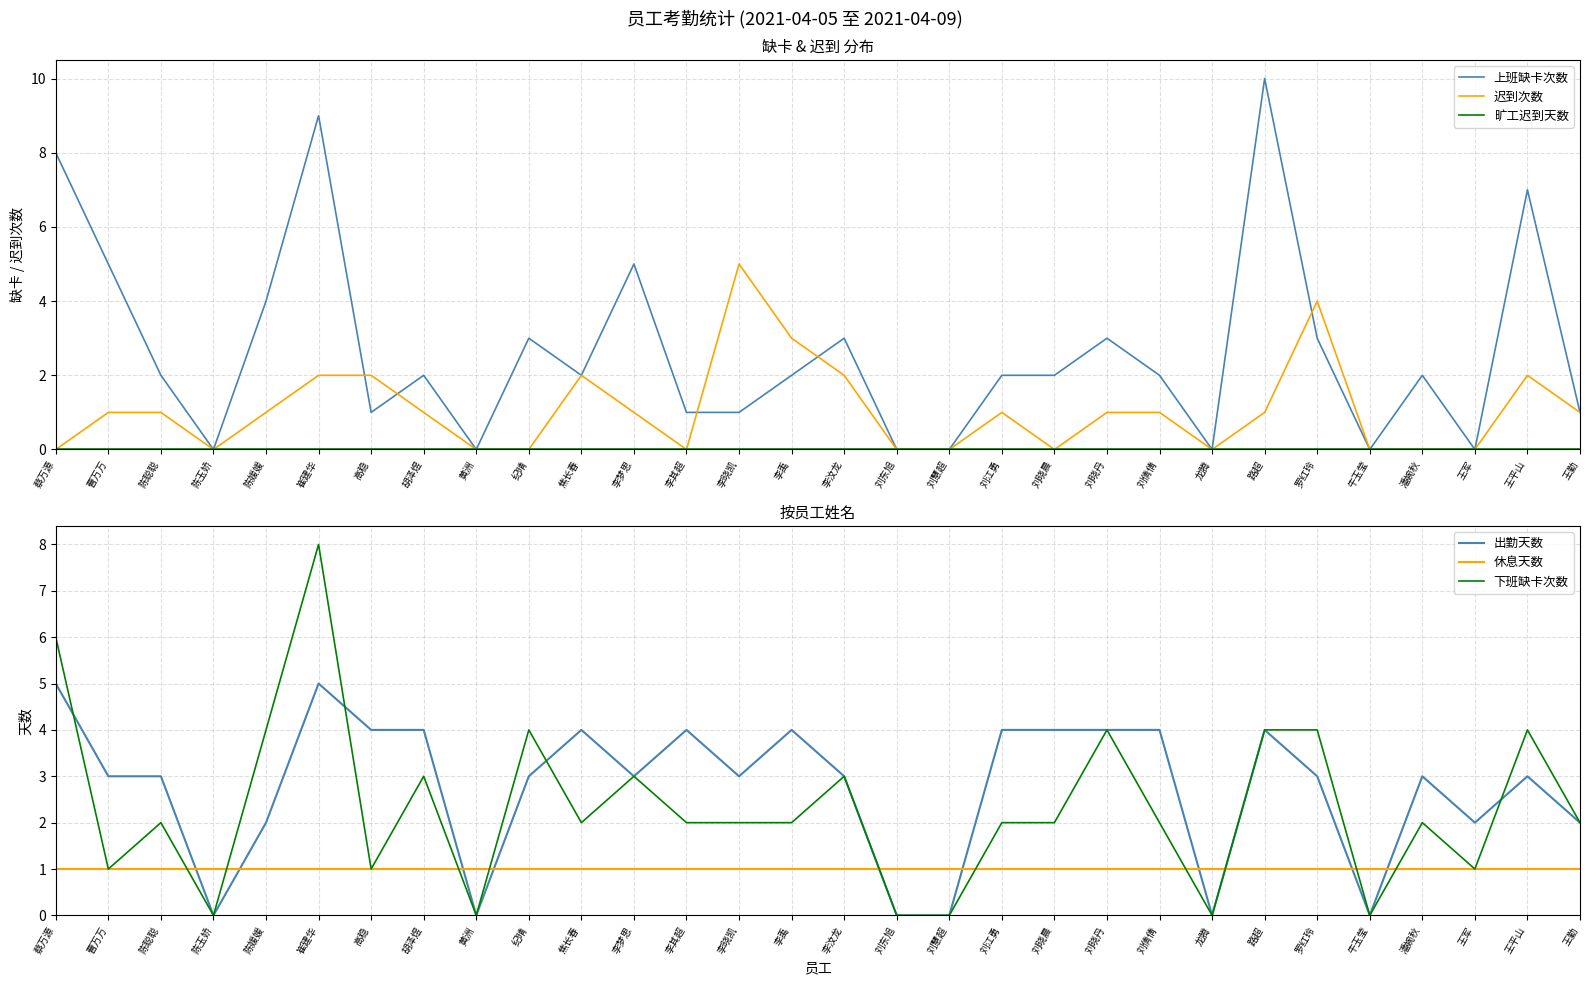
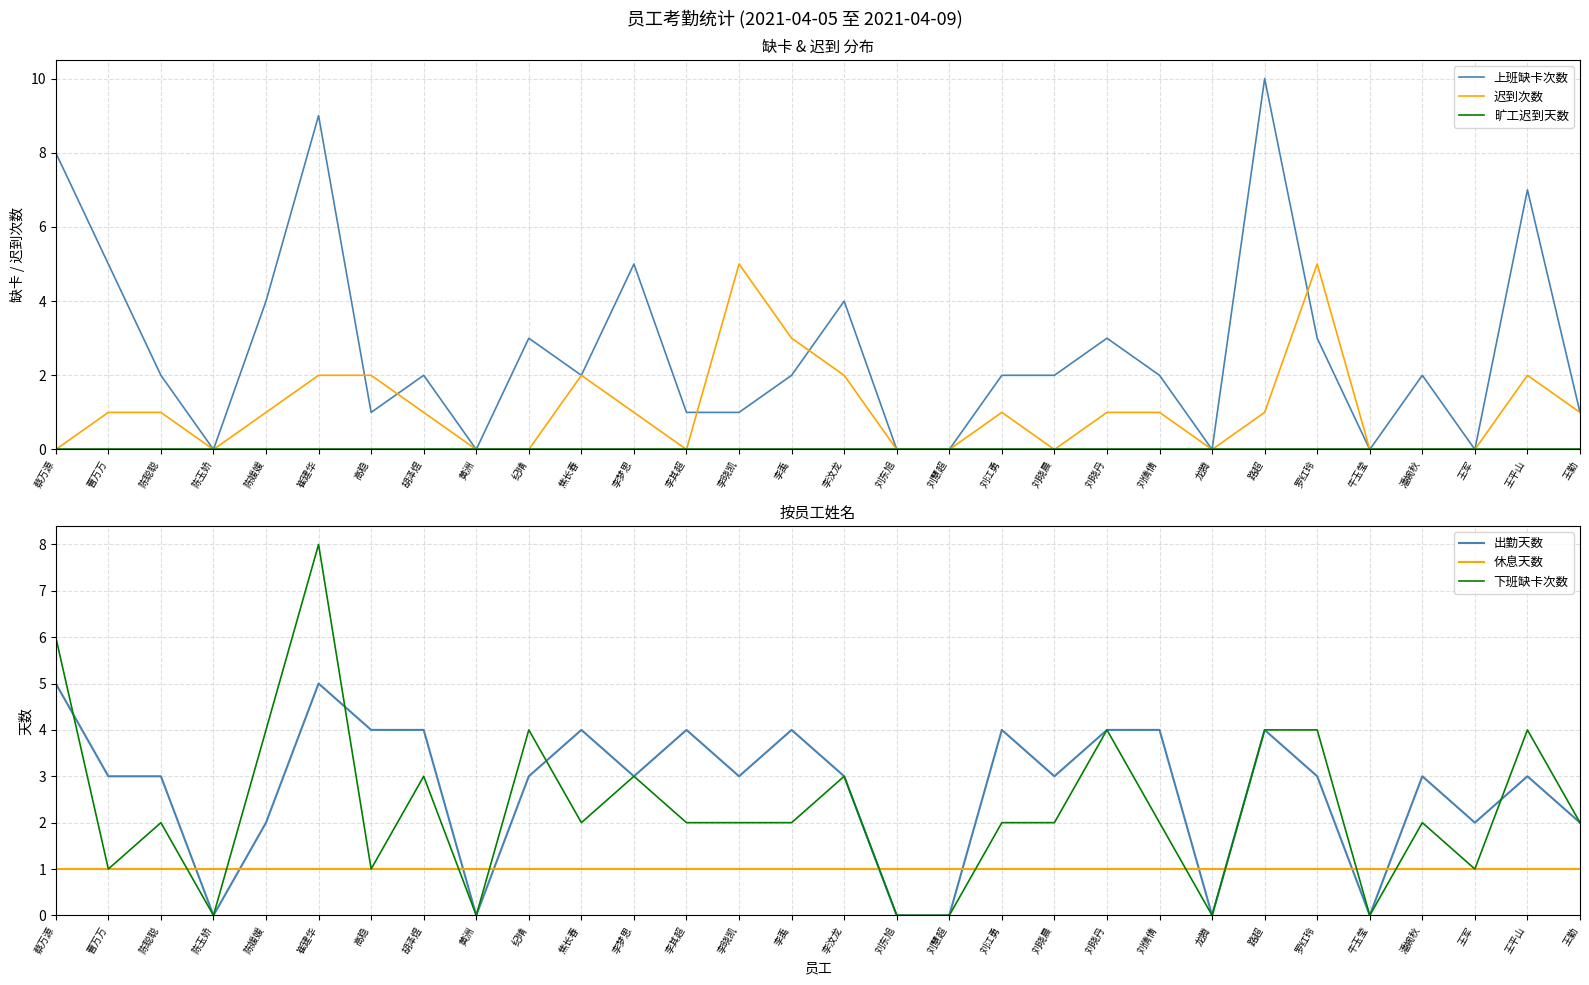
缺卡 & 迟到 分布, 上班缺卡次数, 李汶龙: 3 -> 4
缺卡 & 迟到 分布, 迟到次数, 罗红玲: 4 -> 5
按员工姓名, 出勤天数, 刘晓晨: 4 -> 3
